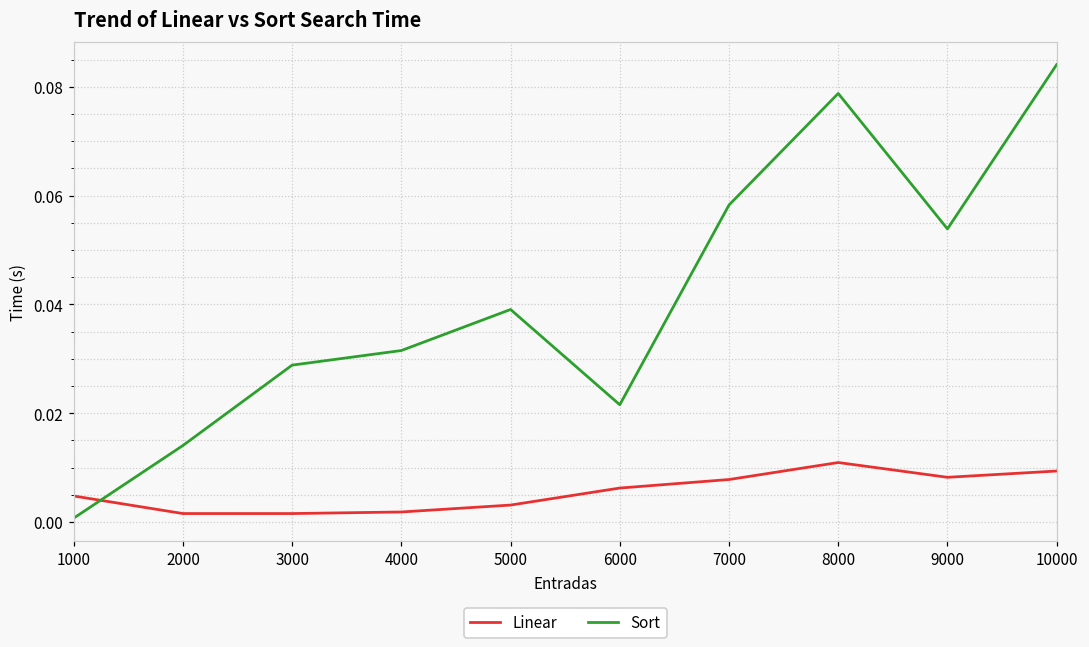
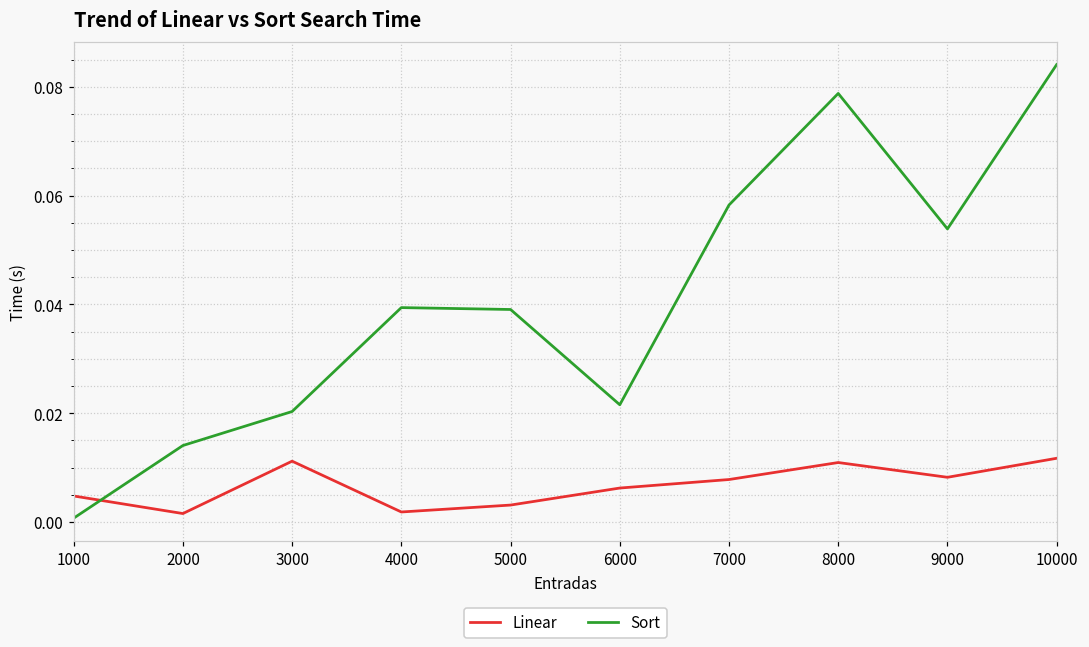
Linear, 3000: 0.002 -> 0.011
Sort, 3000: 0.029 -> 0.020
Sort, 4000: 0.032 -> 0.039
Linear, 10000: 0.009 -> 0.012
